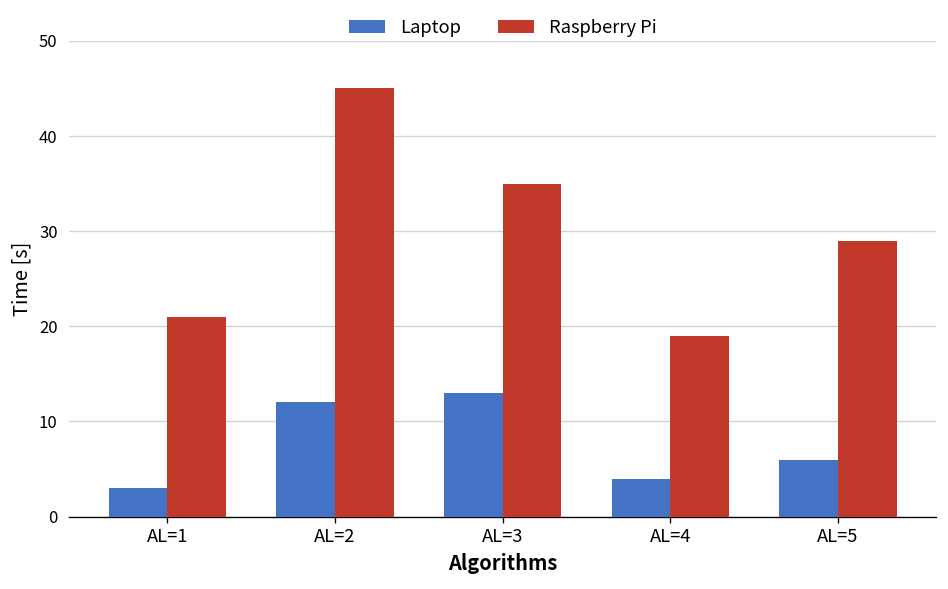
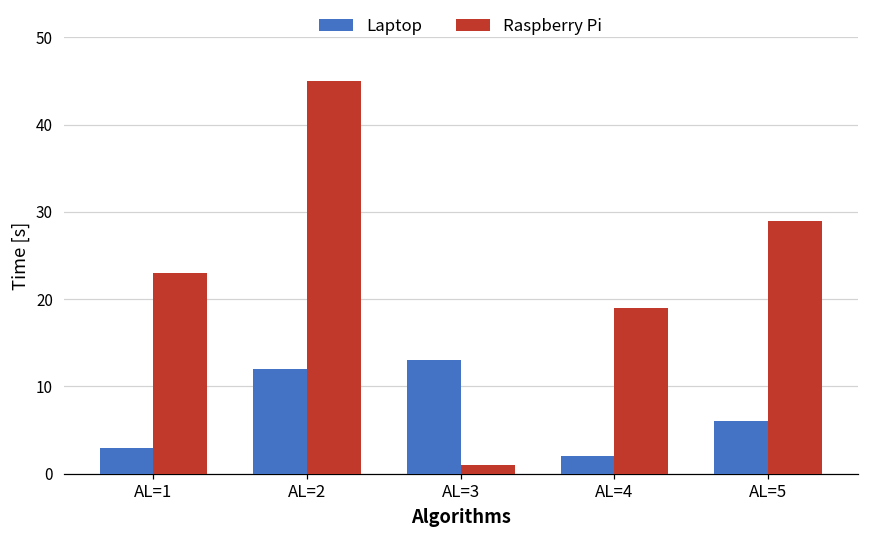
Raspberry Pi, AL=1: 21 -> 23
Raspberry Pi, AL=3: 35 -> 1
Laptop, AL=4: 4 -> 2
